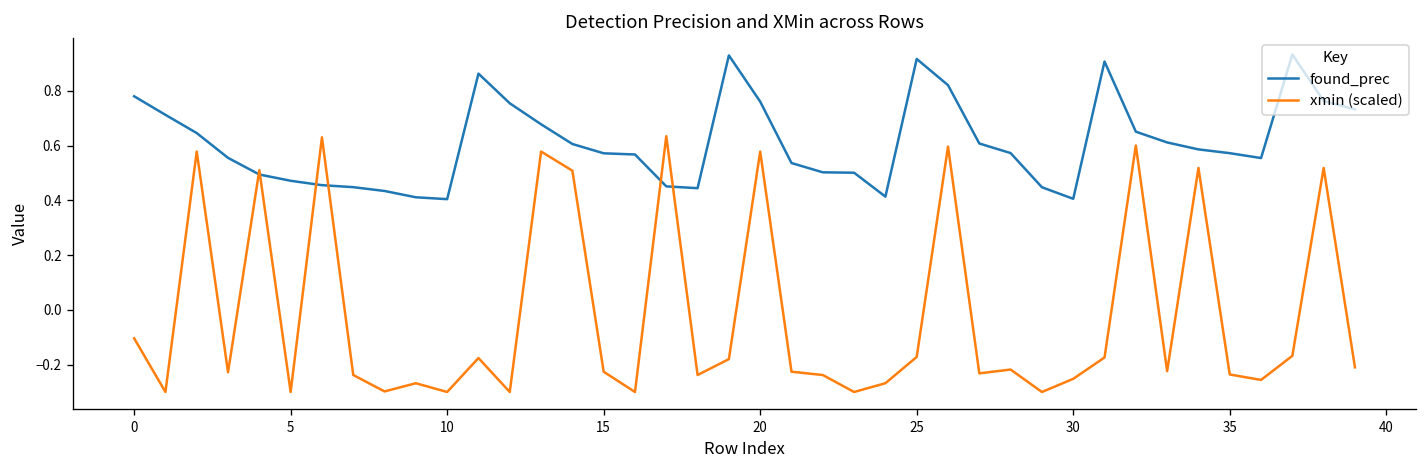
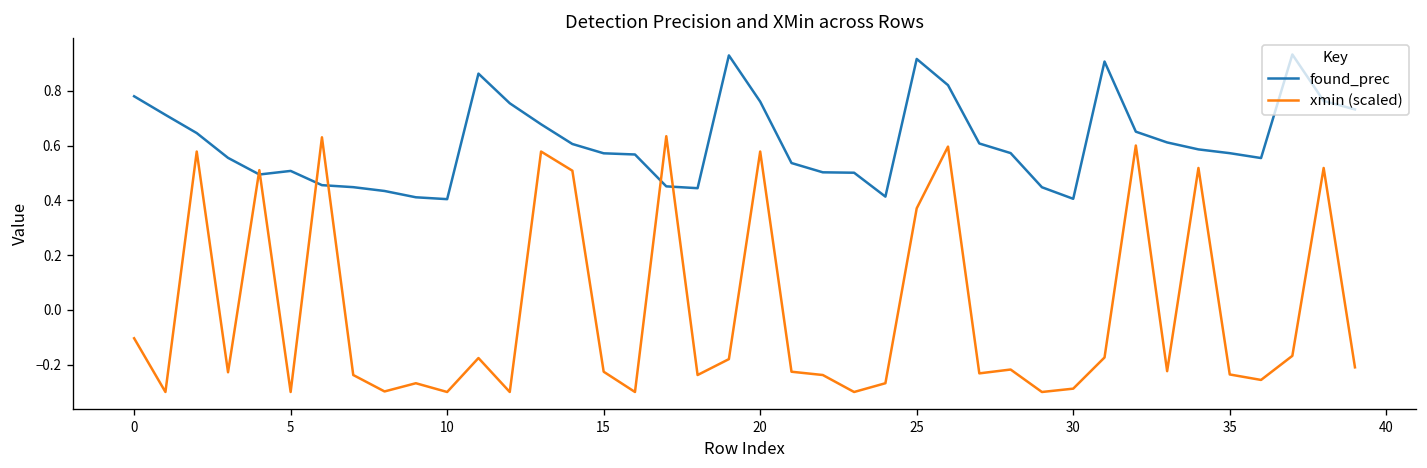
found_prec, 5: 0.47 -> 0.51
xmin (scaled), 25: -0.17 -> 0.37
xmin (scaled), 30: -0.25 -> -0.29
